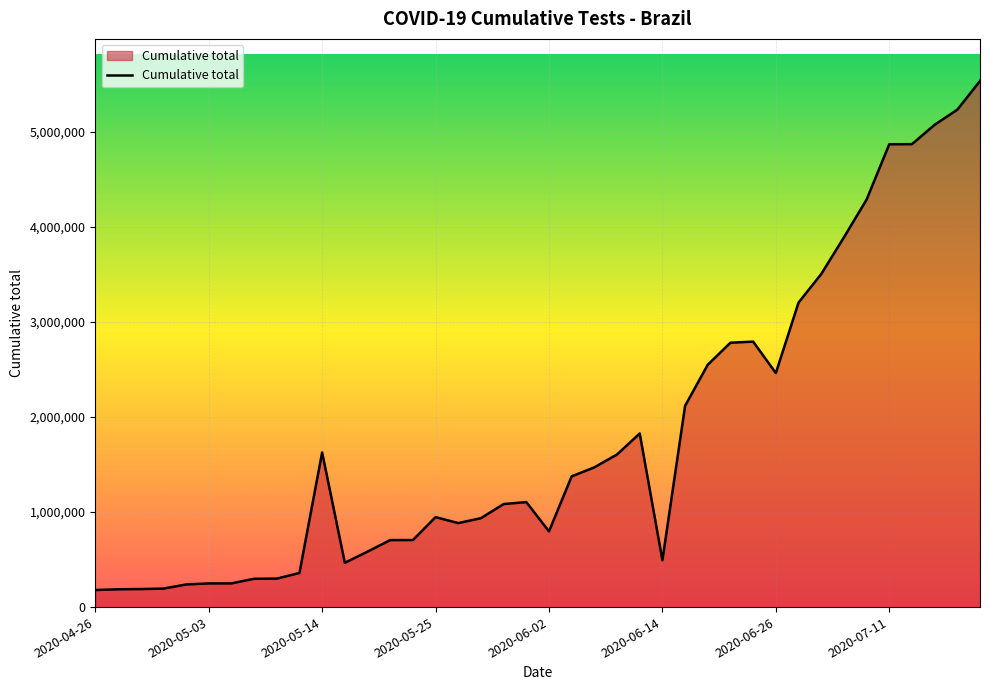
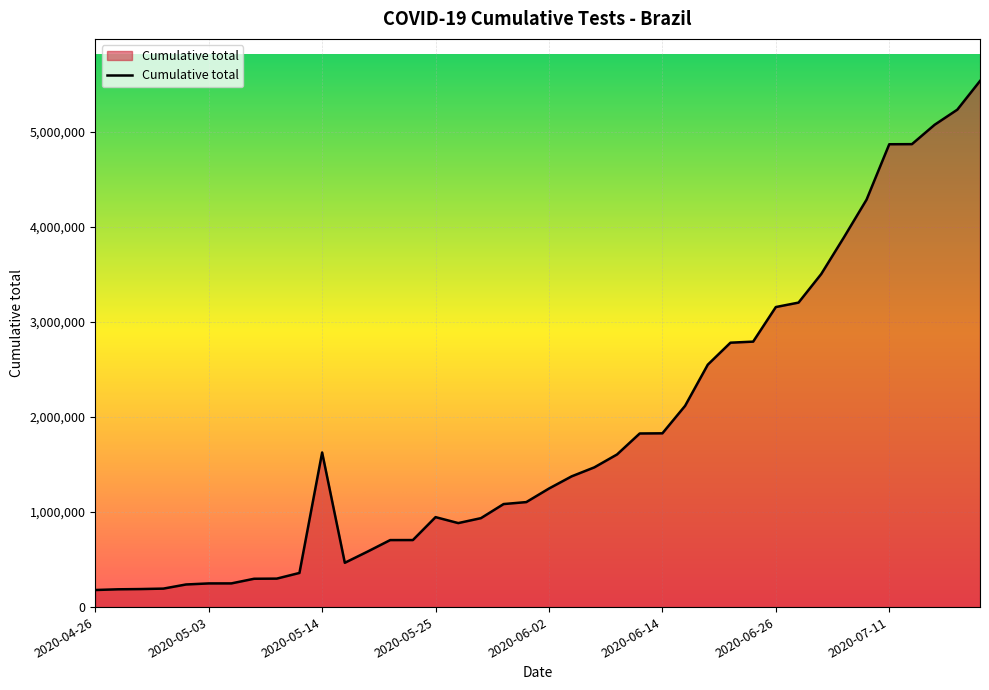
2020-06-02: 800,000 -> 1,200,000
2020-06-14: 500,000 -> 1,800,000
2020-06-26: 2,500,000 -> 3,200,000
